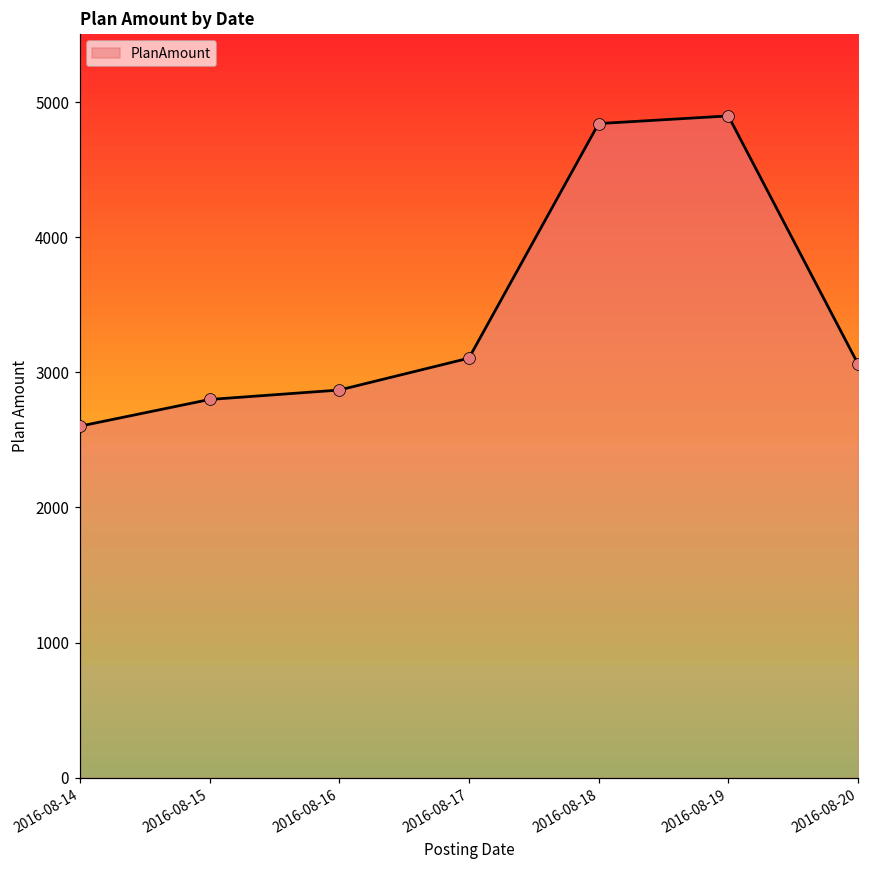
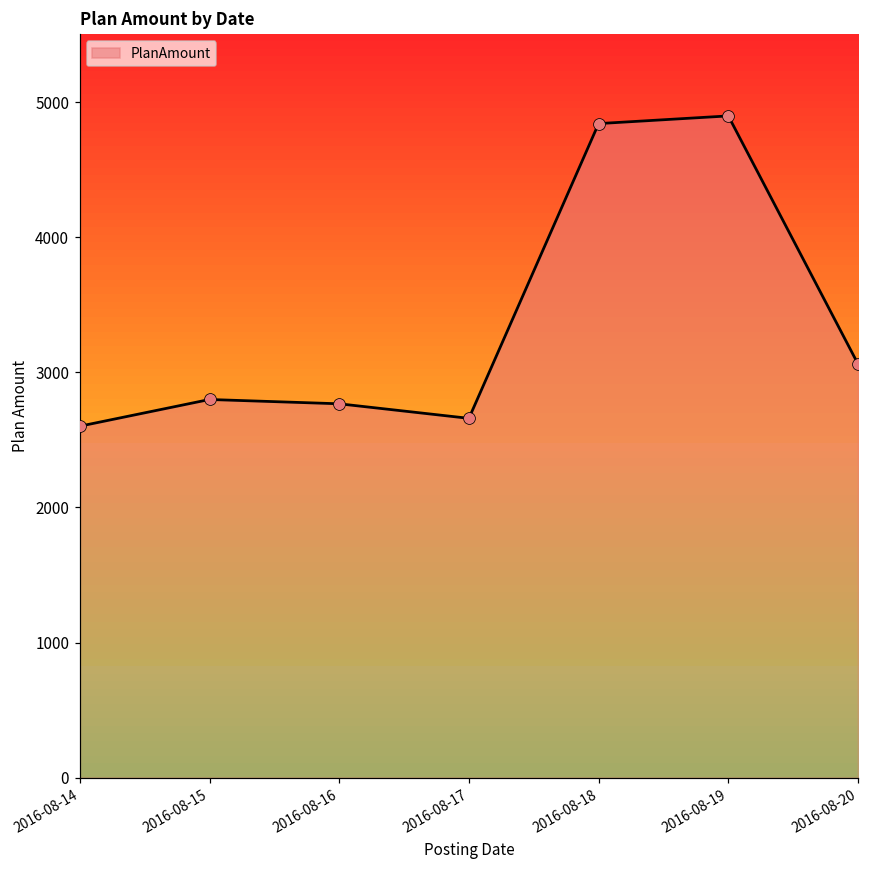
2016-08-16: 2870 -> 2770
2016-08-17: 3110 -> 2660
